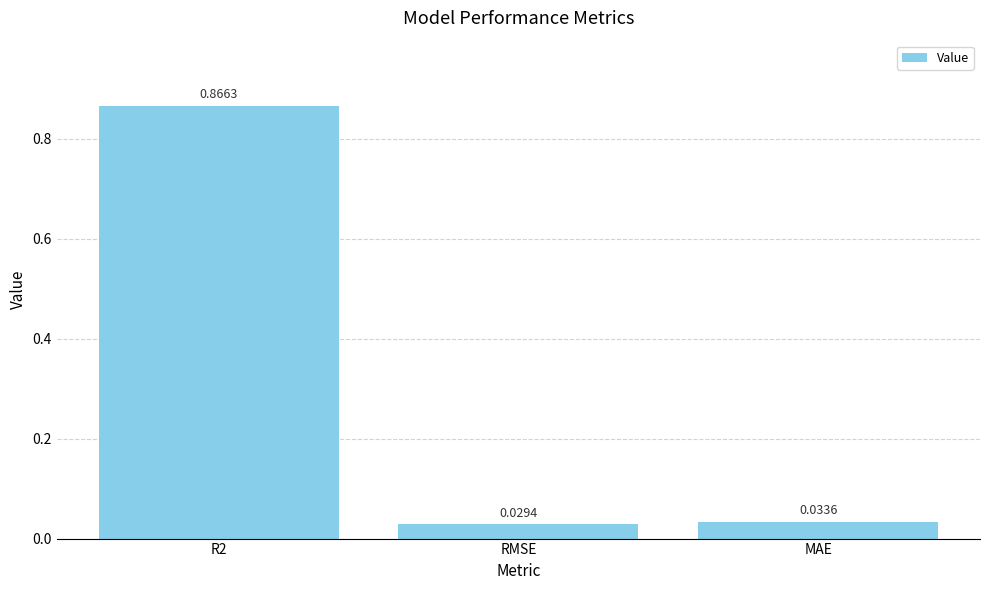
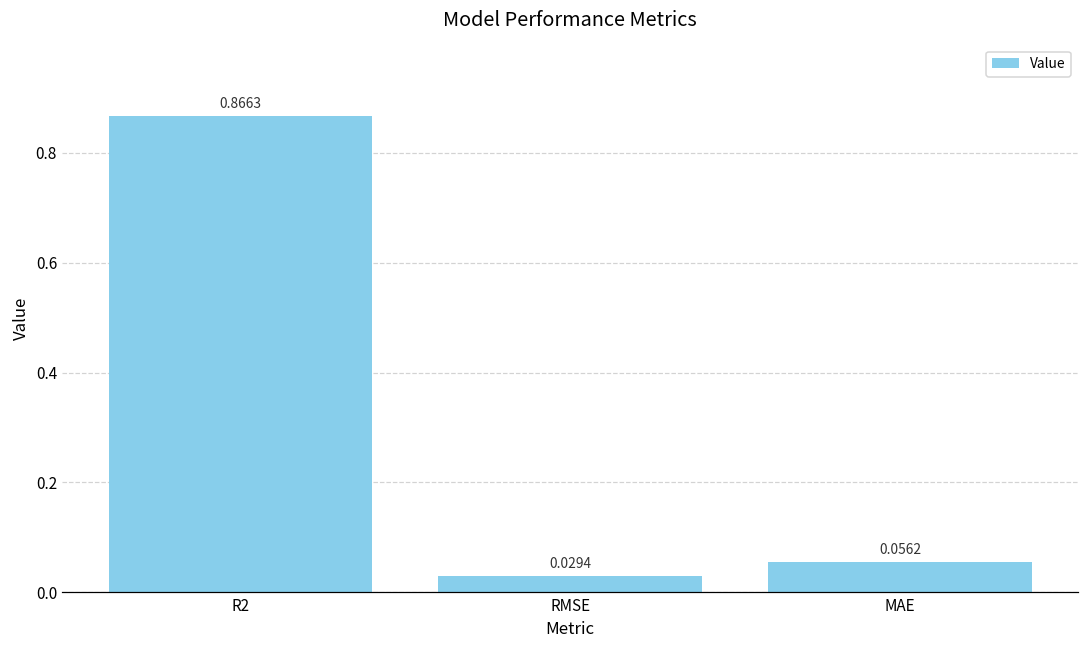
MAE: 0.0336 -> 0.0562
